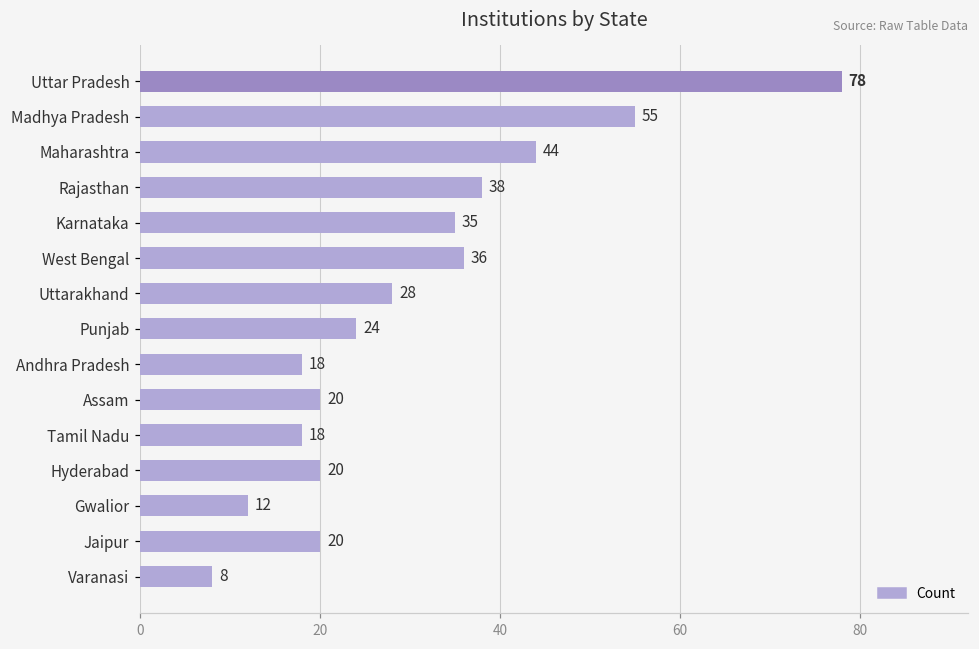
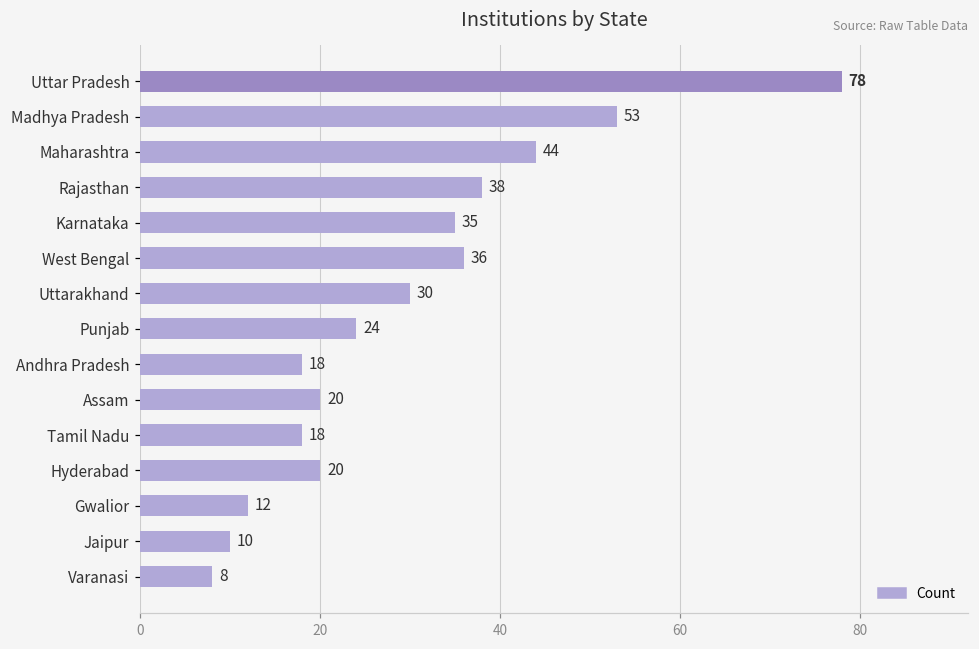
Madhya Pradesh: 55 -> 53
Uttarakhand: 28 -> 30
Jaipur: 20 -> 10
